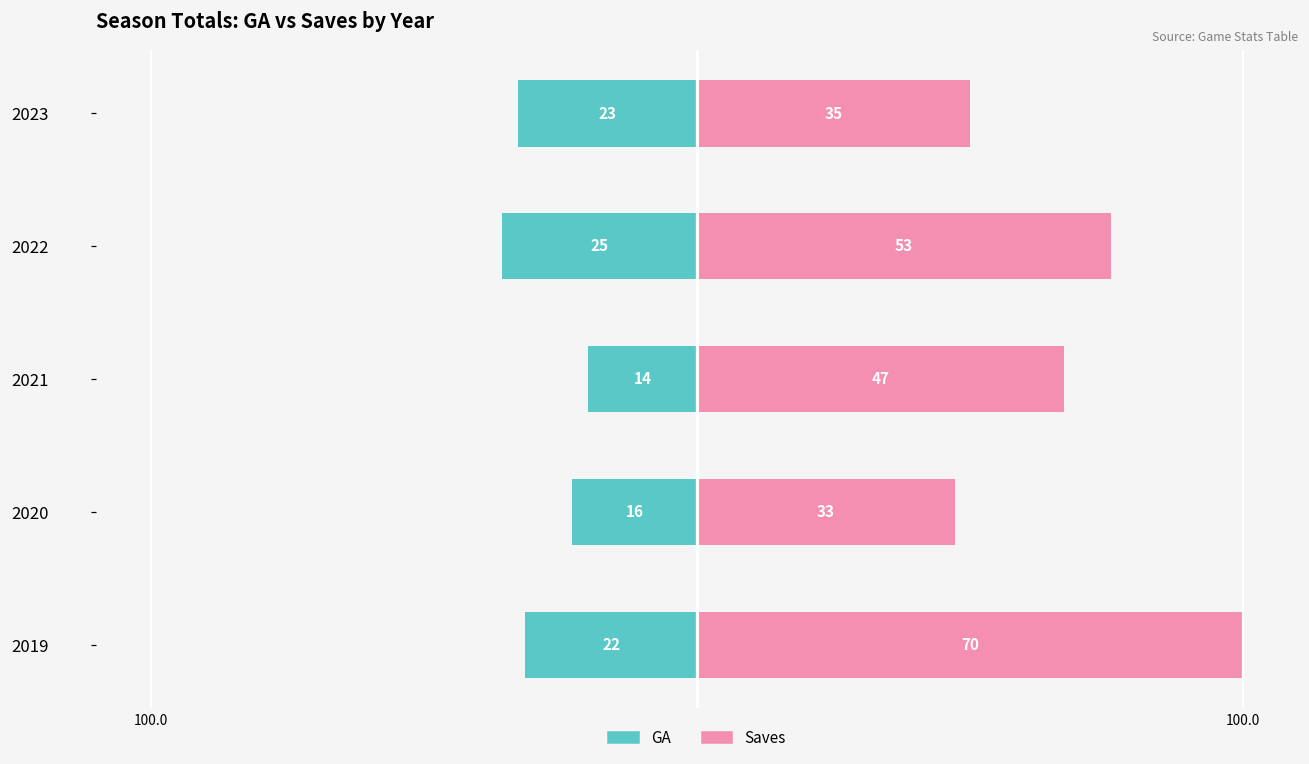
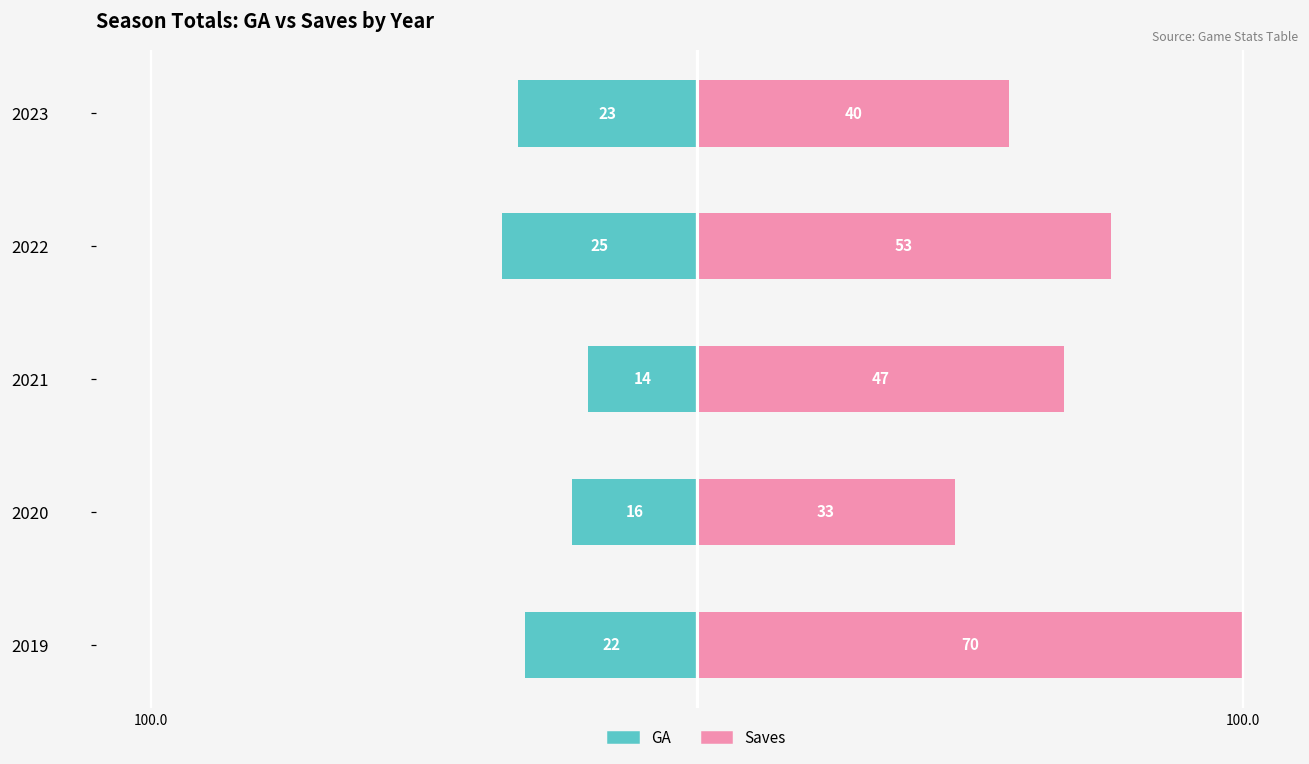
Saves, 2023: 35 -> 40
